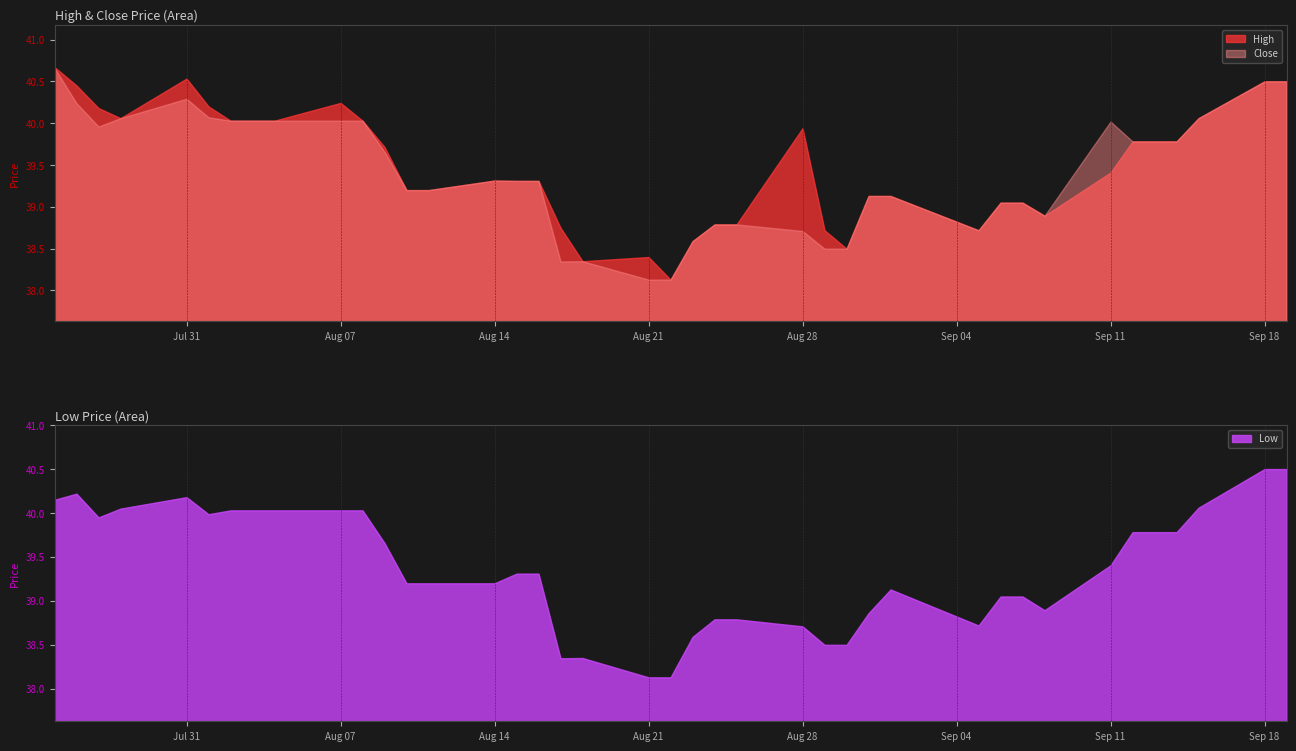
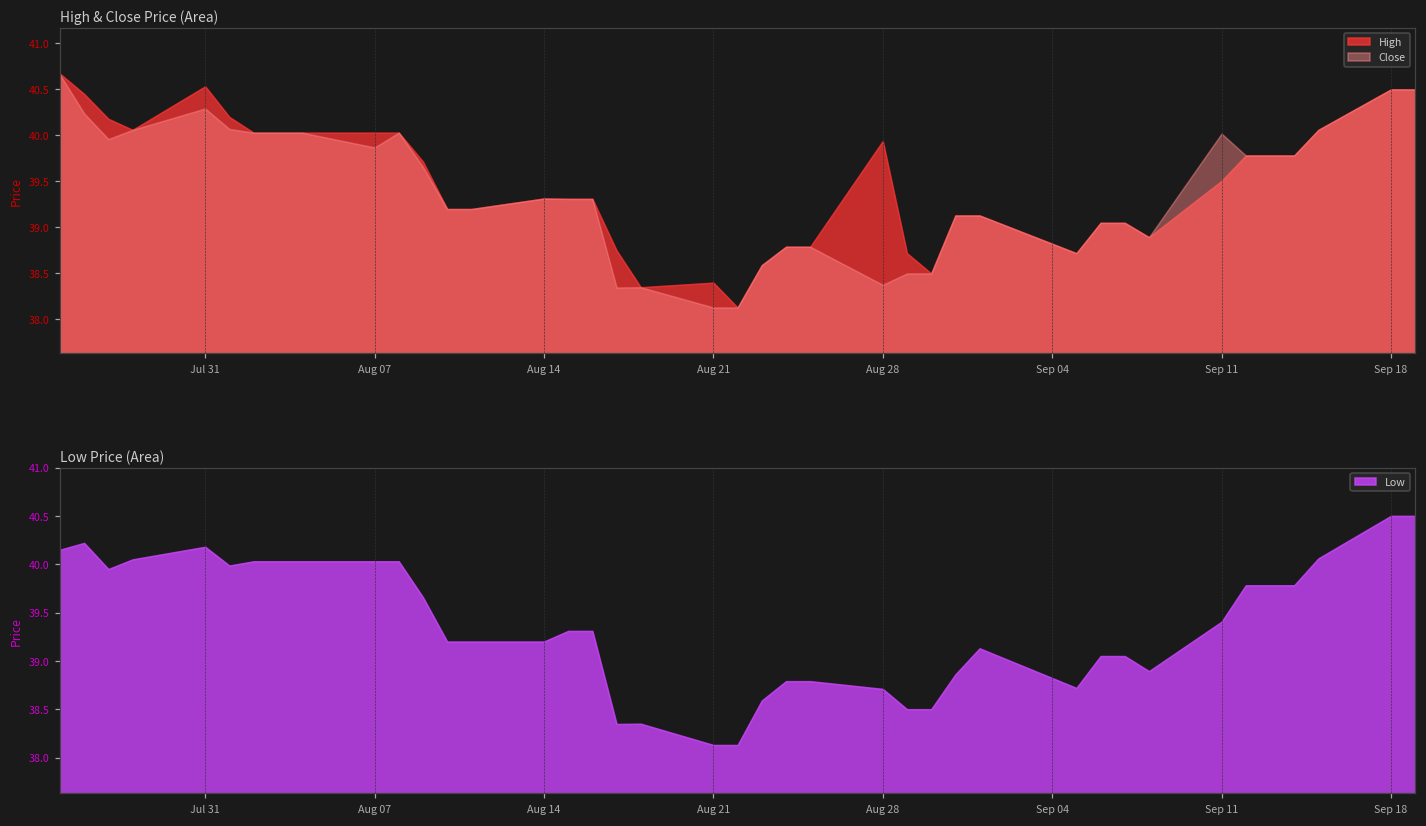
High & Close Price (Area), High, Aug 07: 40.2 -> 40.0
High & Close Price (Area), Close, Aug 07: 40.0 -> 39.9
High & Close Price (Area), Close, Aug 28: 38.7 -> 38.4
High & Close Price (Area), High, Sep 11: 39.4 -> 39.5
